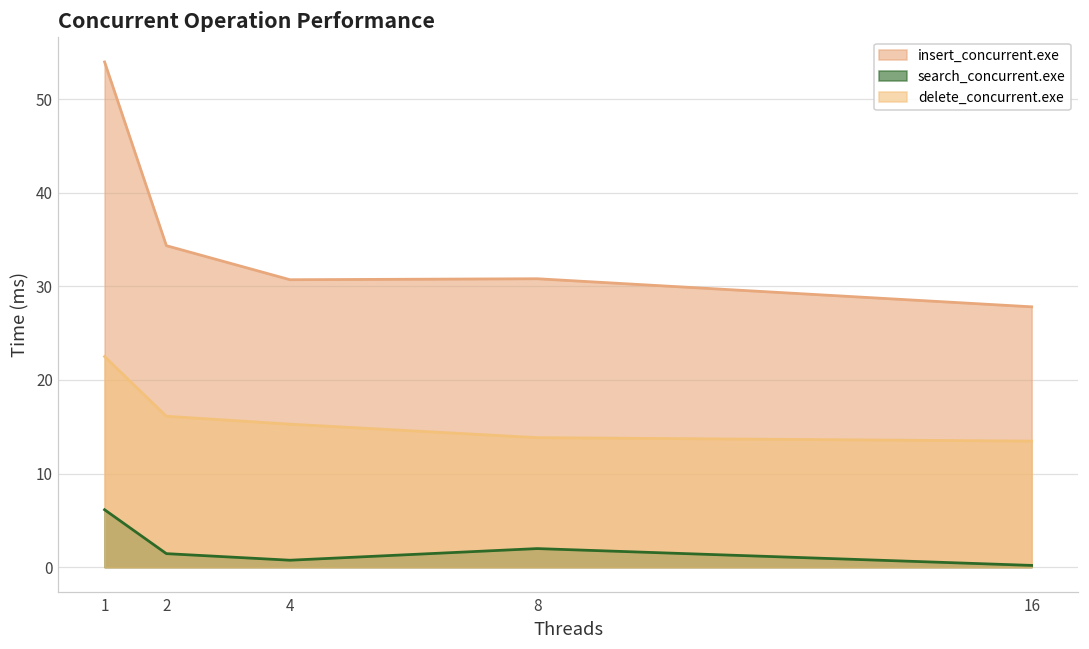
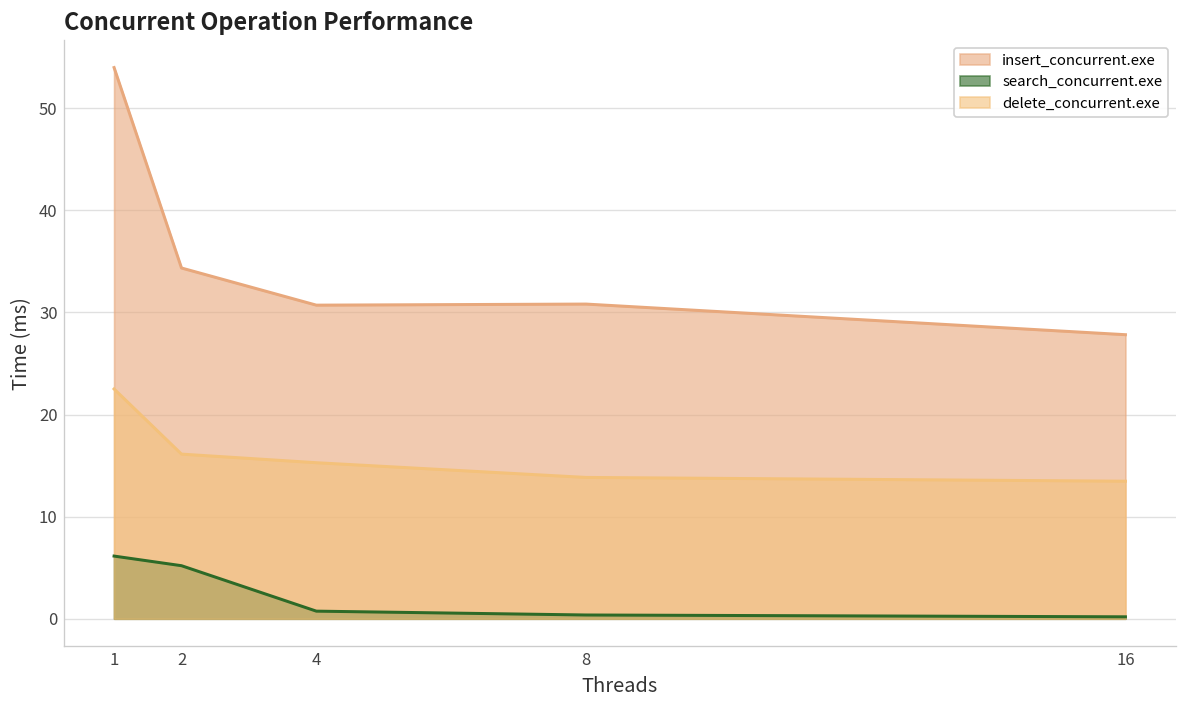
search_concurrent.exe, 2: 1 -> 5
search_concurrent.exe, 8: 2 -> 0
